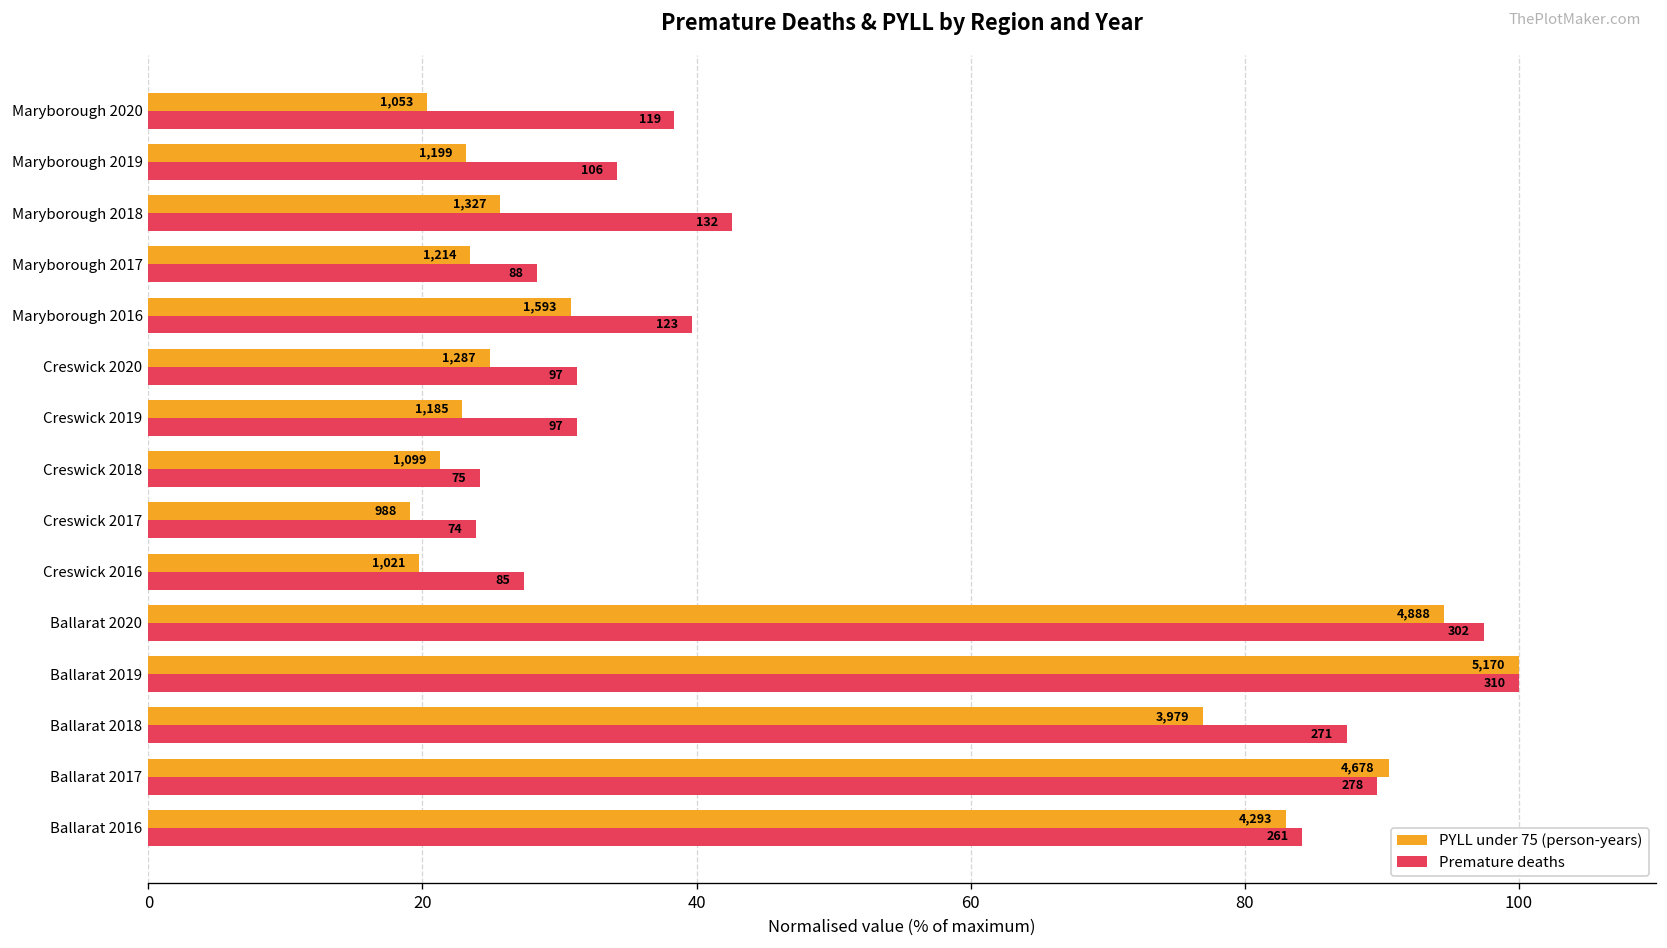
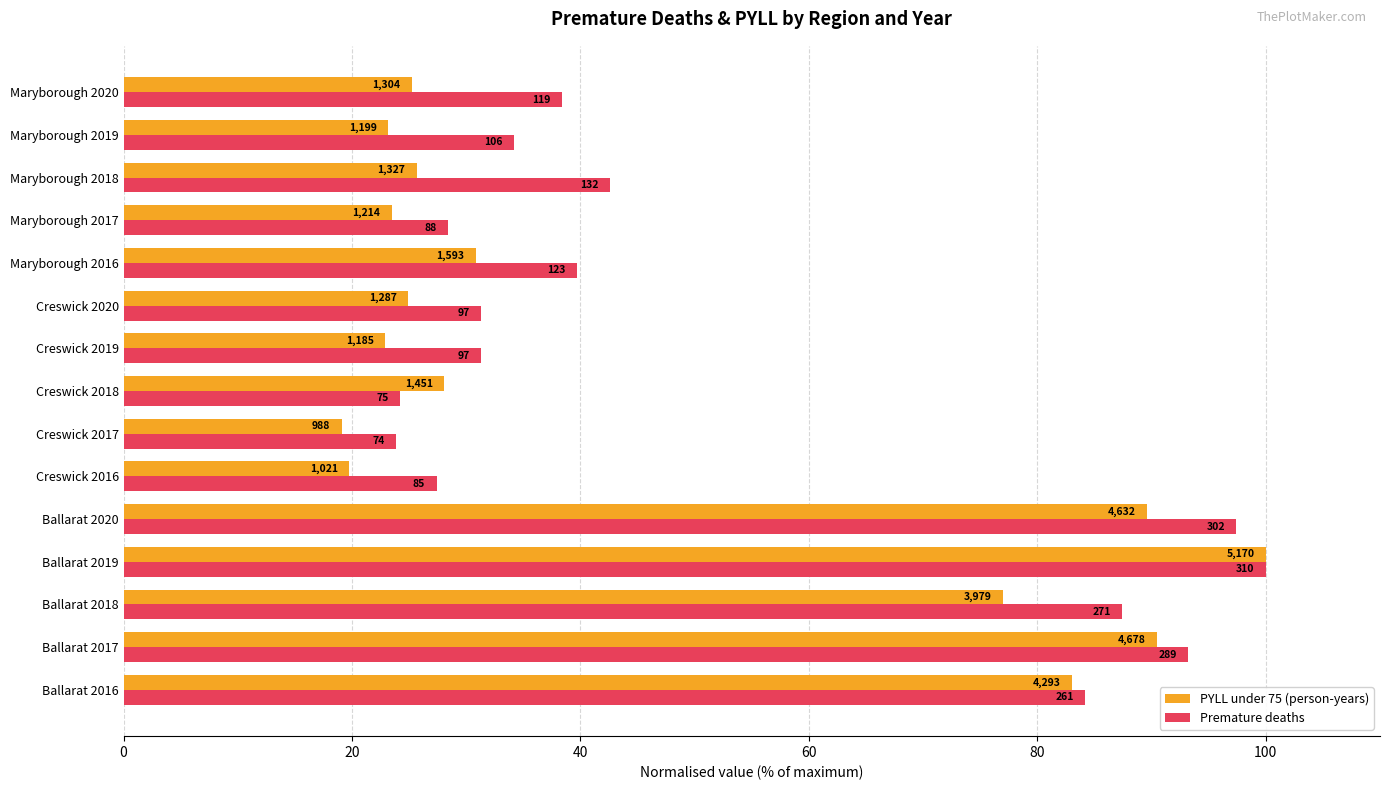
PYLL under 75 (person-years), Maryborough 2020: 1,053 -> 1,304
PYLL under 75 (person-years), Creswick 2018: 1,099 -> 1,451
PYLL under 75 (person-years), Ballarat 2020: 4,888 -> 4,632
Premature deaths, Ballarat 2017: 278 -> 289
